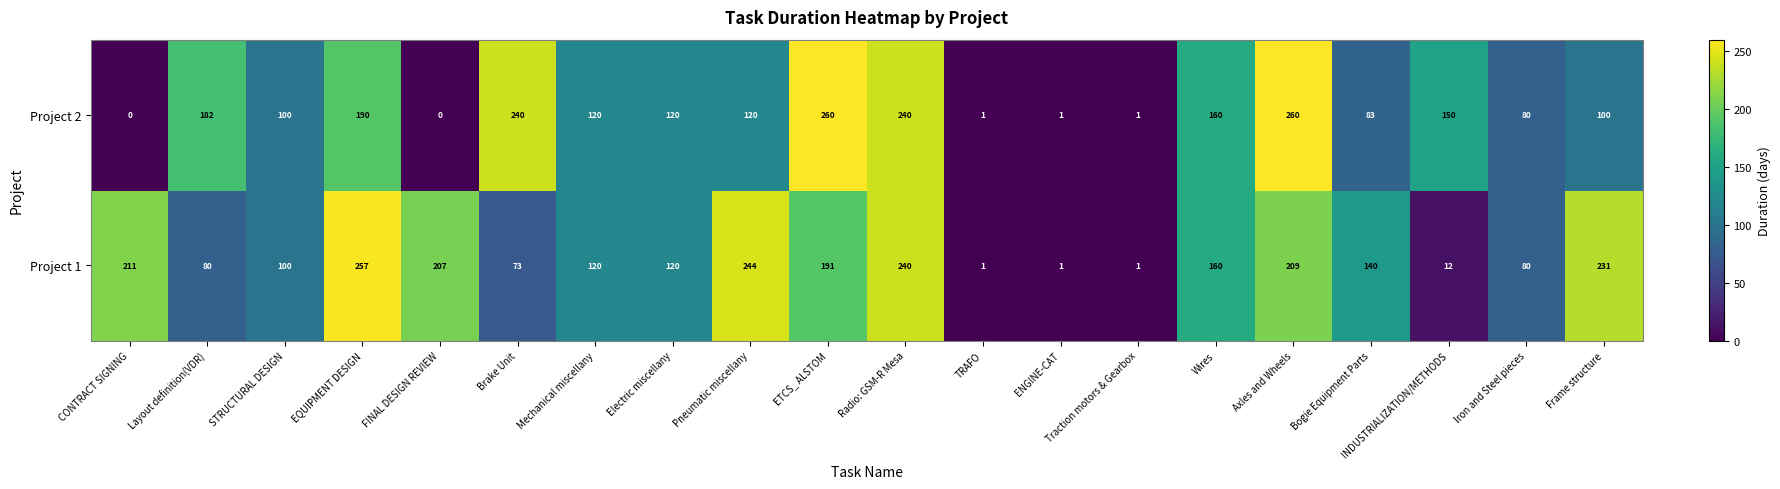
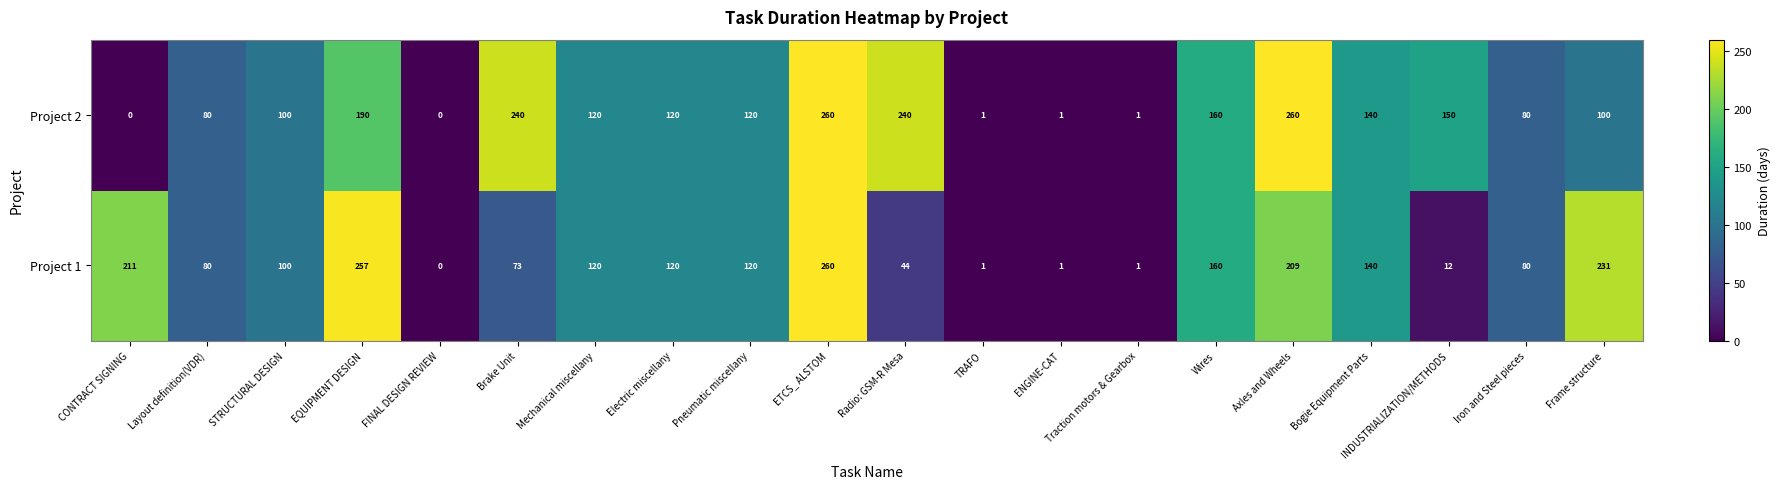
Project 2, Layout definition(VDR): 182 -> 80
Project 2, Bogie Equipment Parts: 83 -> 140
Project 1, FINAL DESIGN REVIEW: 207 -> 0
Project 1, Pneumatic miscellany: 244 -> 120
Project 1, ETCS_ ALSTOM: 191 -> 260
Project 1, Radio: GSM-R Mesa: 240 -> 44
